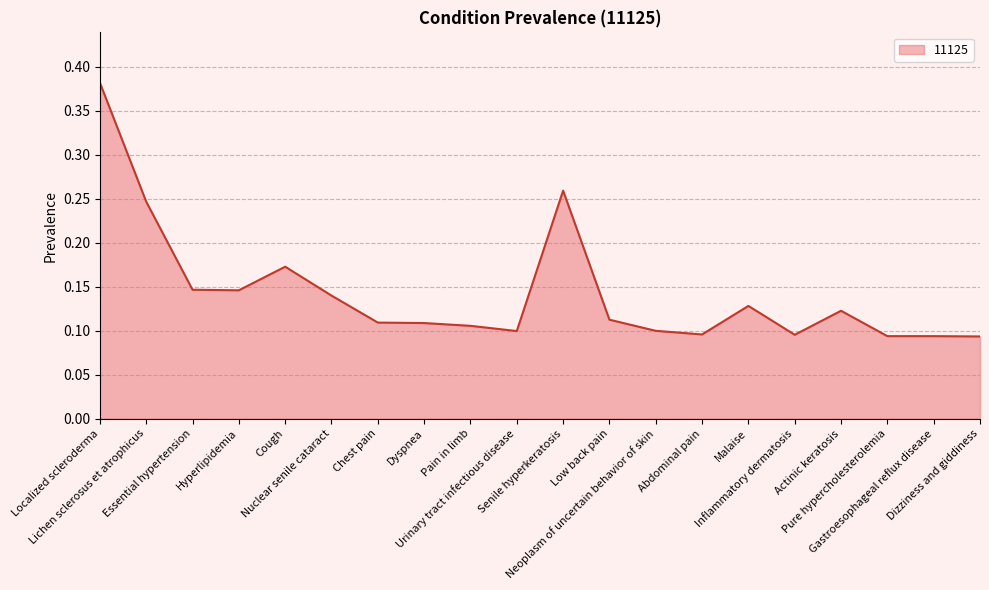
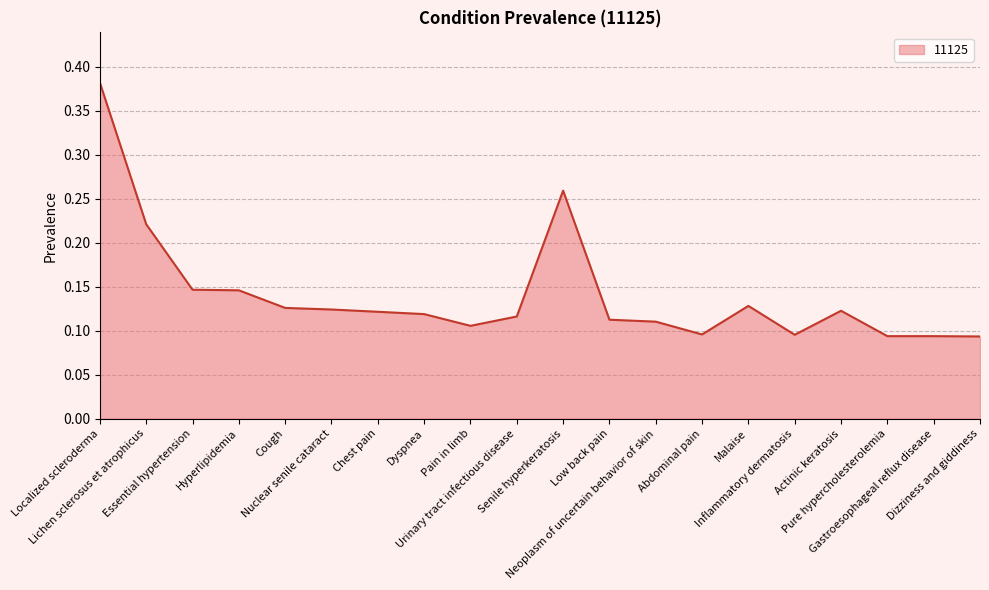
Lichen sclerosus et atrophicus: 0.25 -> 0.22
Cough: 0.17 -> 0.13
Nuclear senile cataract: 0.14 -> 0.12
Chest pain: 0.11 -> 0.12
Dyspnea: 0.11 -> 0.12
Urinary tract infectious disease: 0.10 -> 0.12
Neoplasm of uncertain behavior of skin: 0.10 -> 0.11
